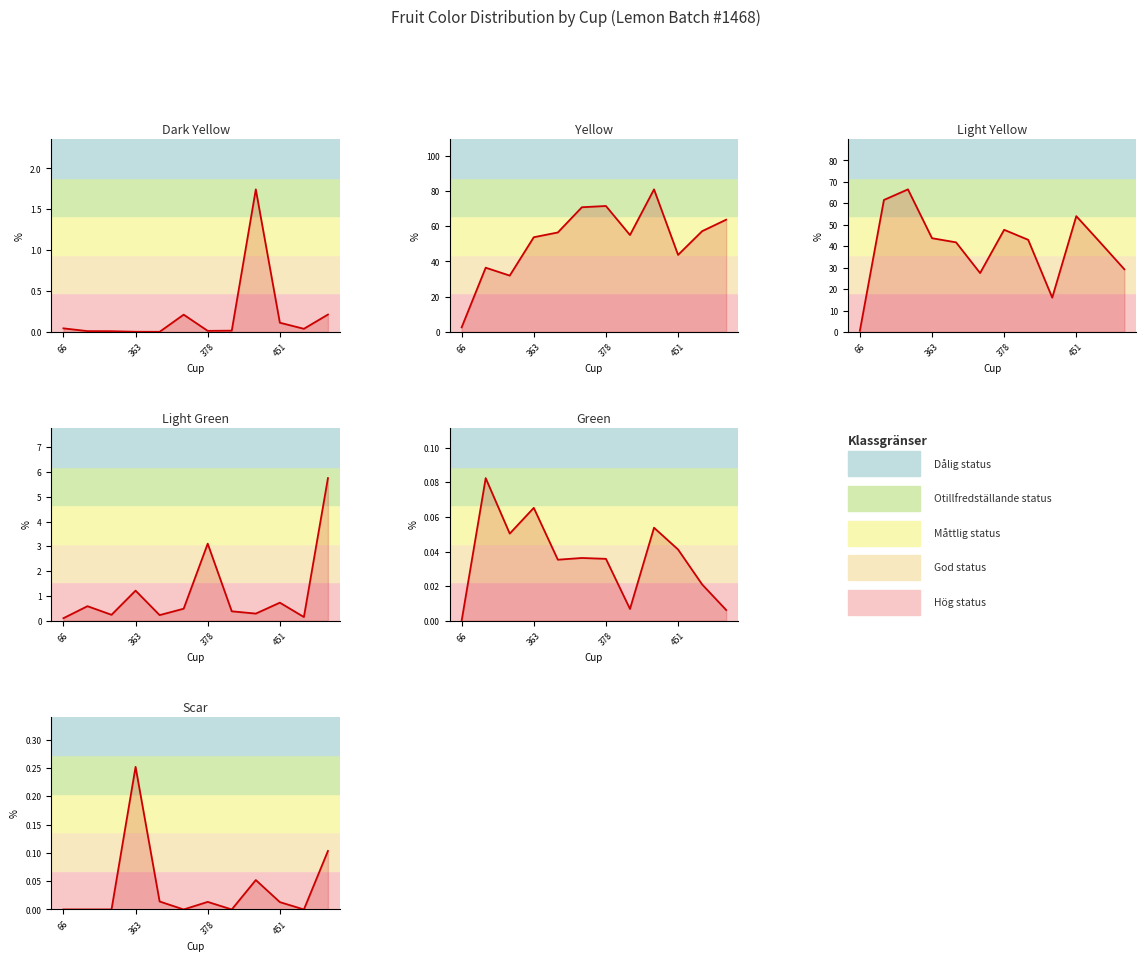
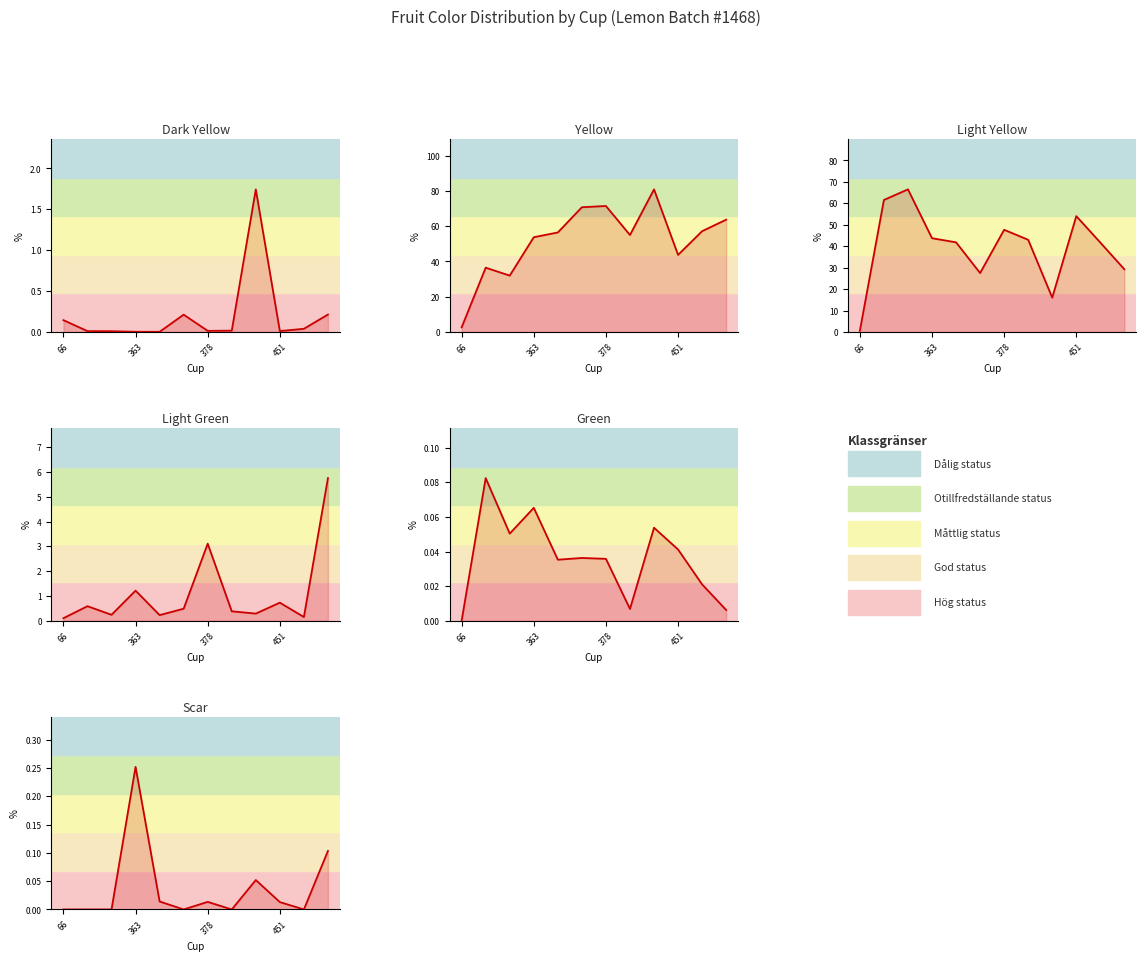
Dark Yellow, 66: 0.0 -> 0.1
Dark Yellow, 451: 0.1 -> 0.0
